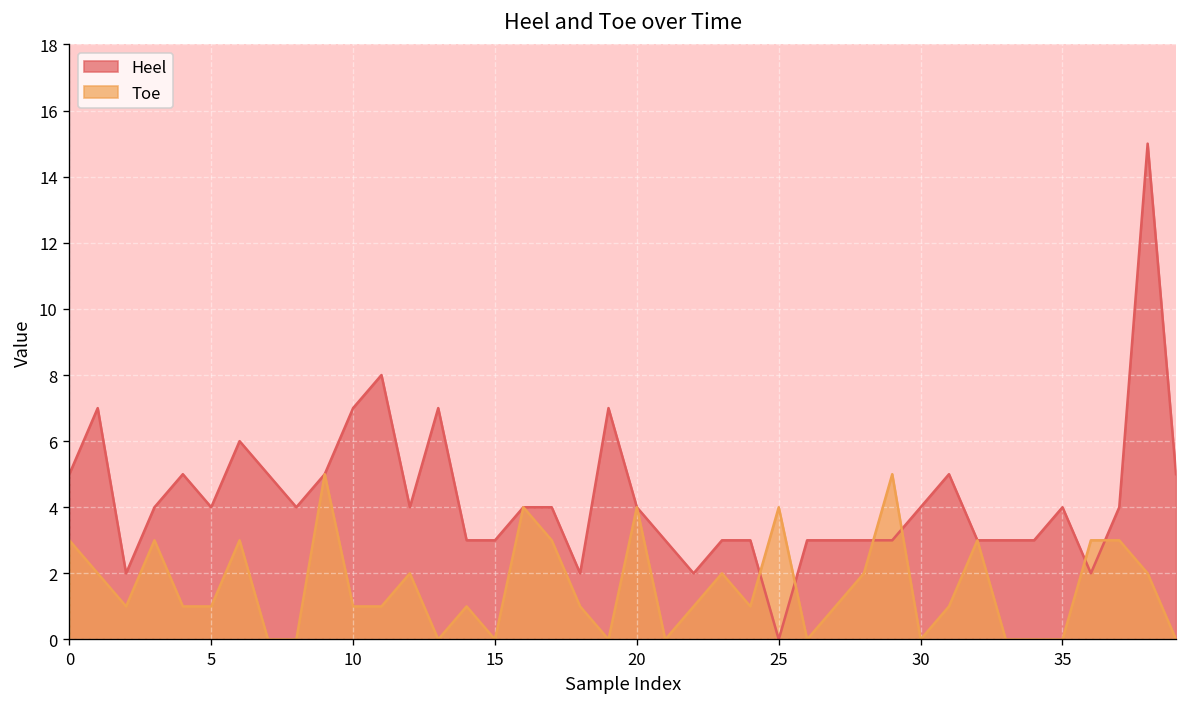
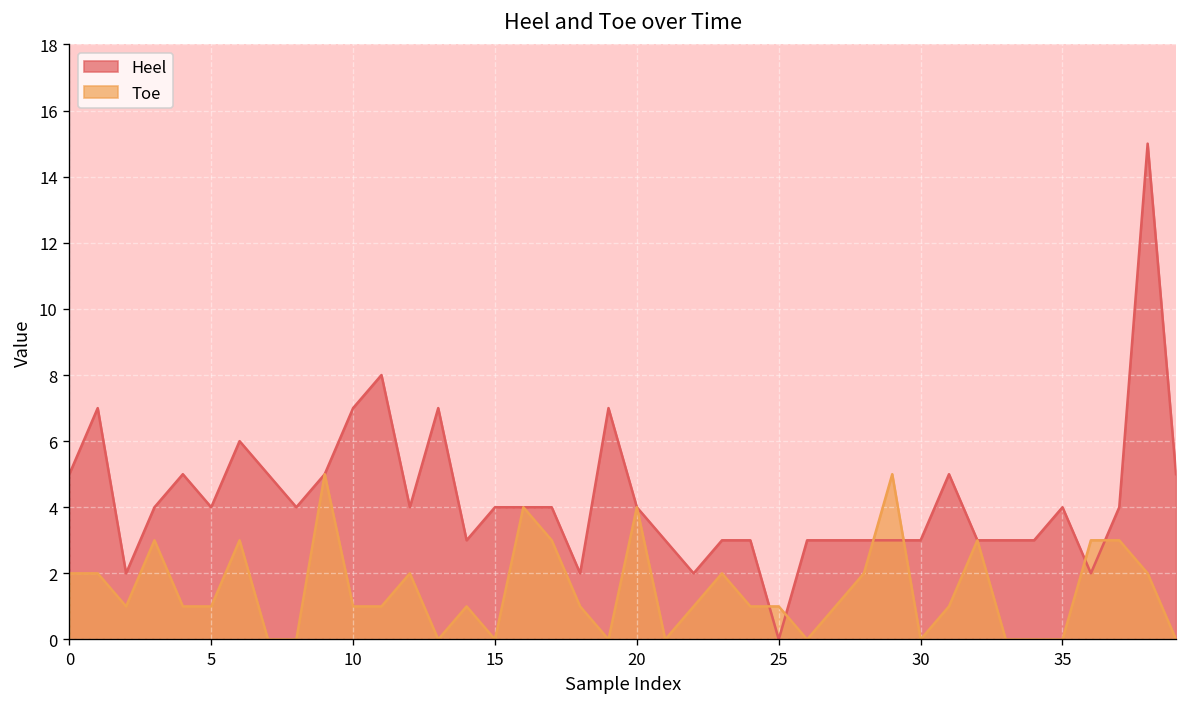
Toe, 0: 3 -> 2
Heel, 15: 3 -> 4
Toe, 25: 4 -> 1
Heel, 30: 4 -> 3
